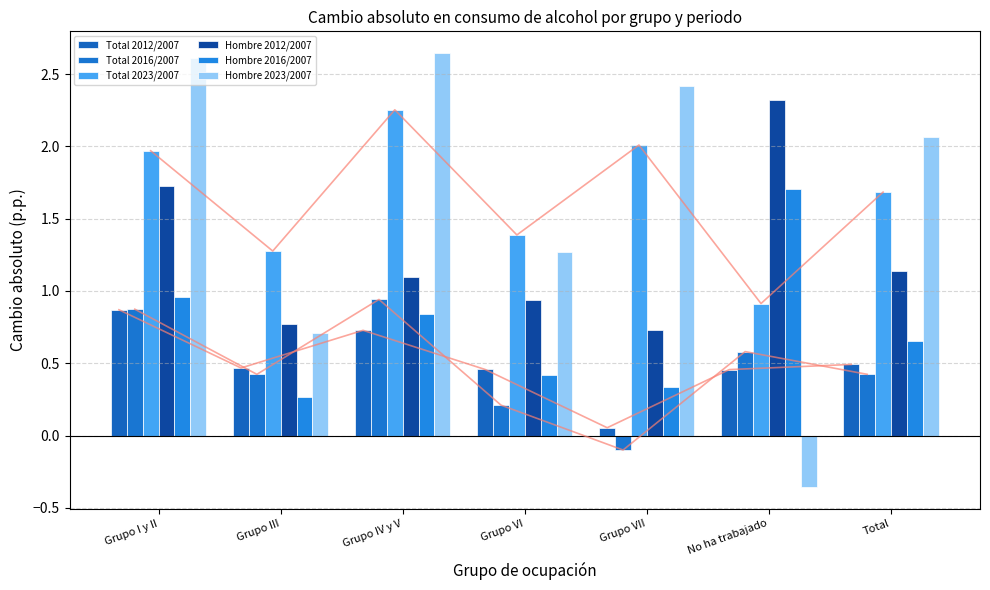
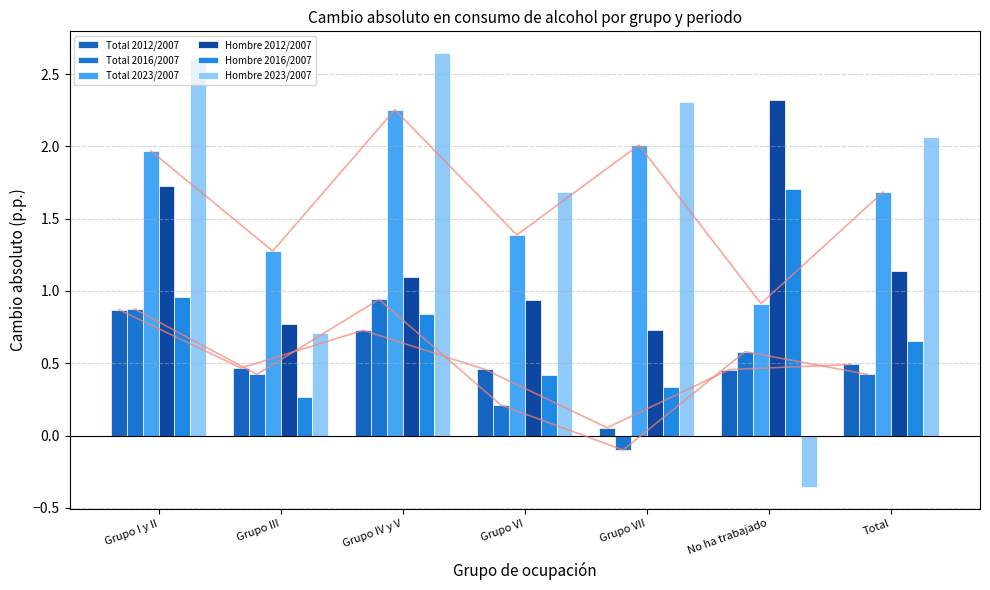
Hombre 2023/2007, Grupo VI: 1.27 -> 1.69
Hombre 2023/2007, Grupo VII: 2.41 -> 2.30
